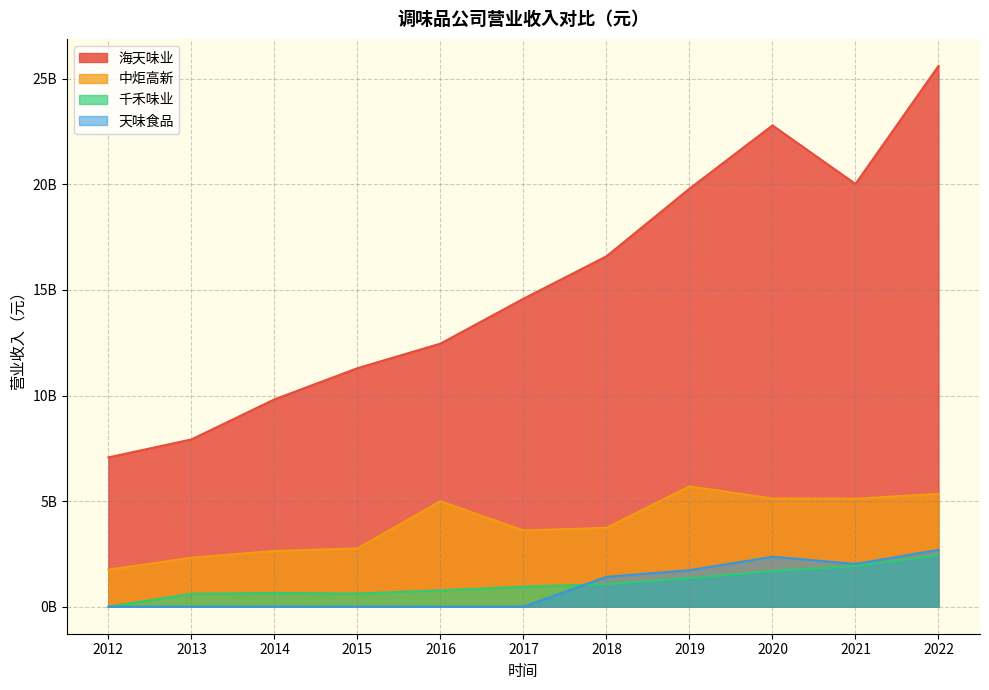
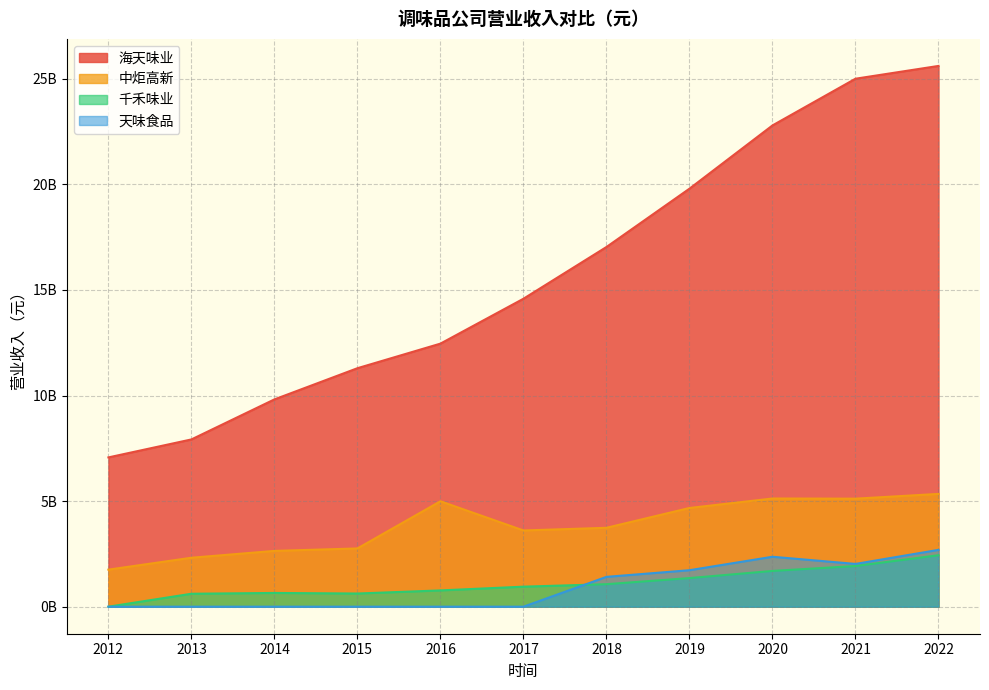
海天味业, 2018: 16600000000 -> 17000000000
中炬高新, 2019: 5700000000 -> 4700000000
海天味业, 2021: 20000000000 -> 25000000000
